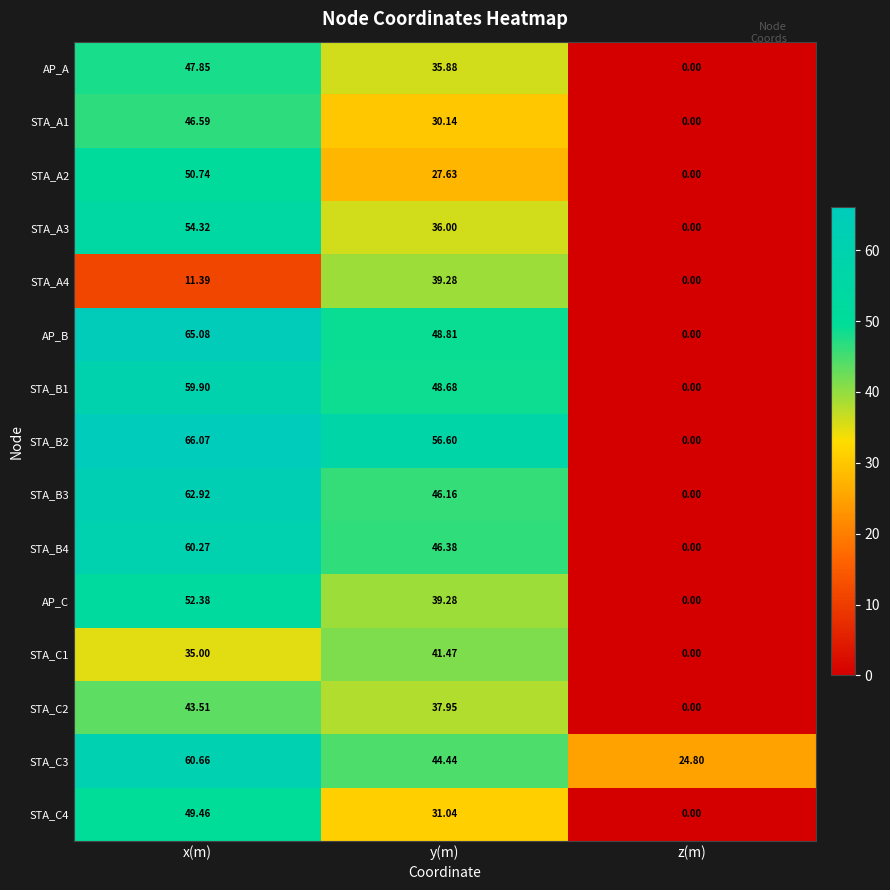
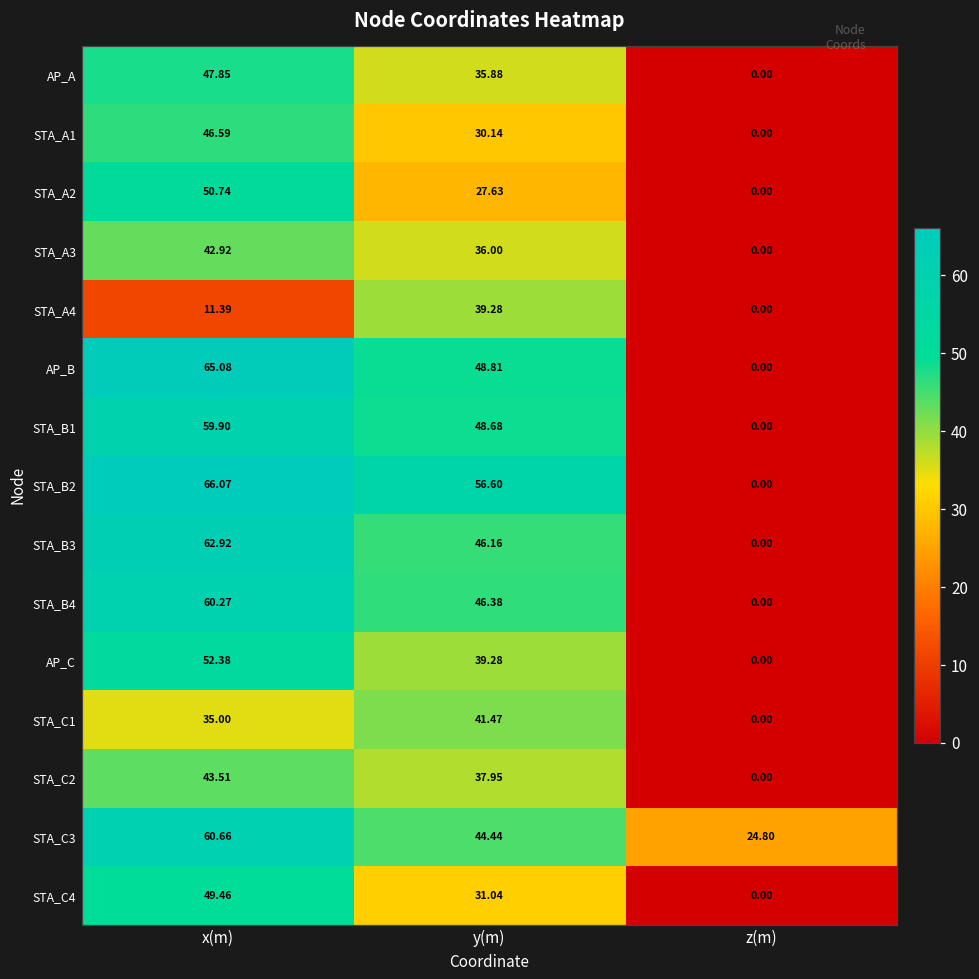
STA_A3, x(m): 54.32 -> 42.92
